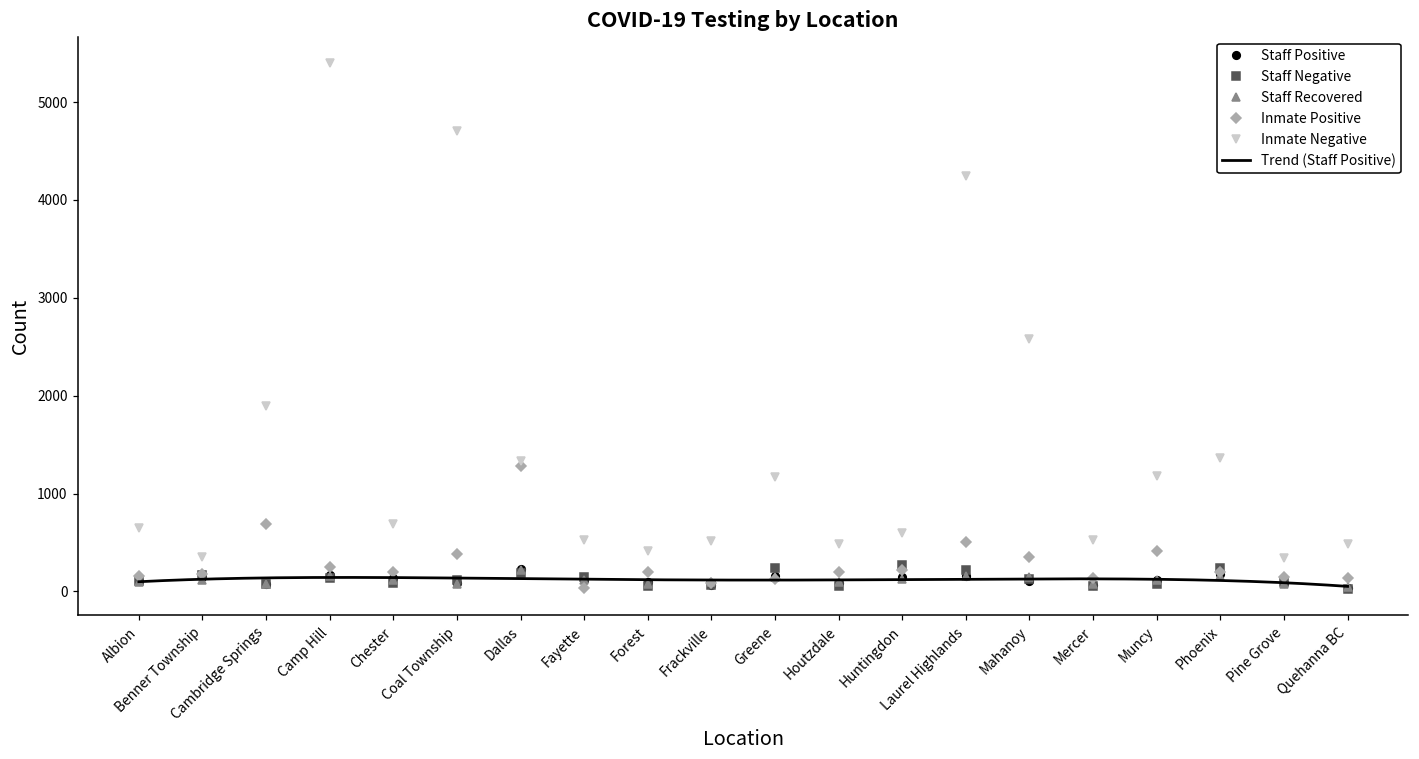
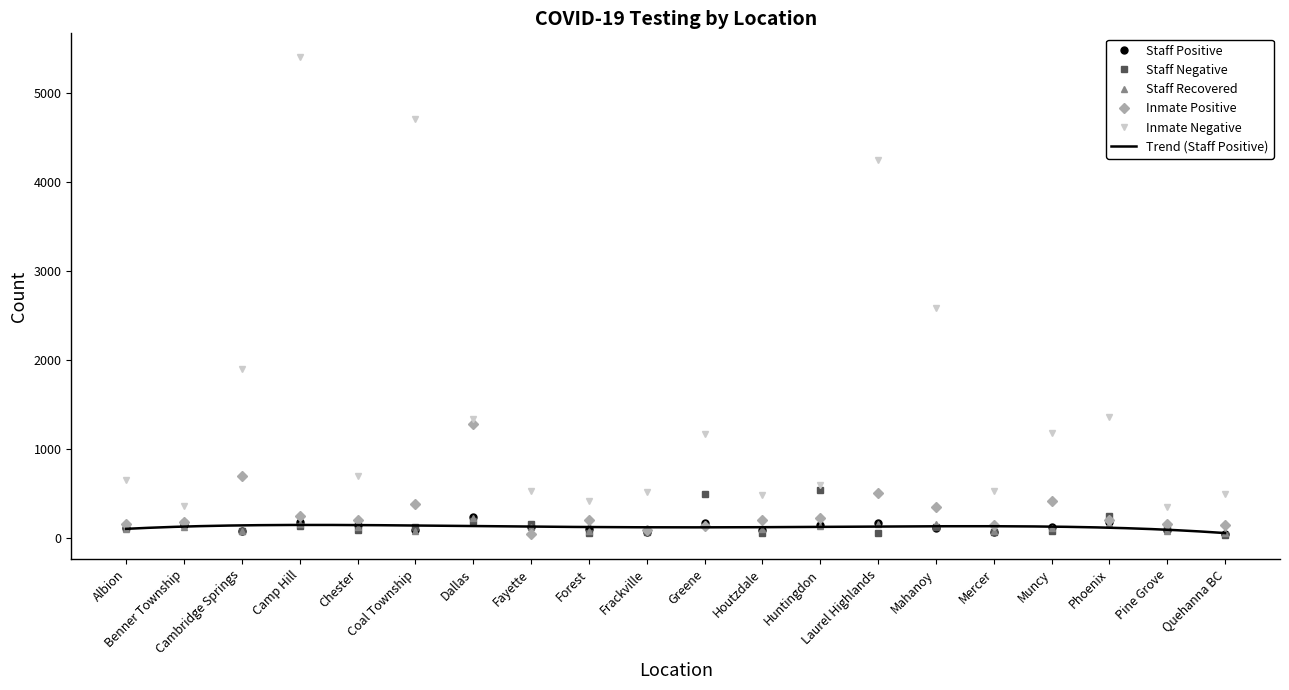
Staff Negative, Greene: 200 -> 500
Staff Negative, Huntingdon: 300 -> 500
Staff Negative, Laurel Highlands: 200 -> 100
